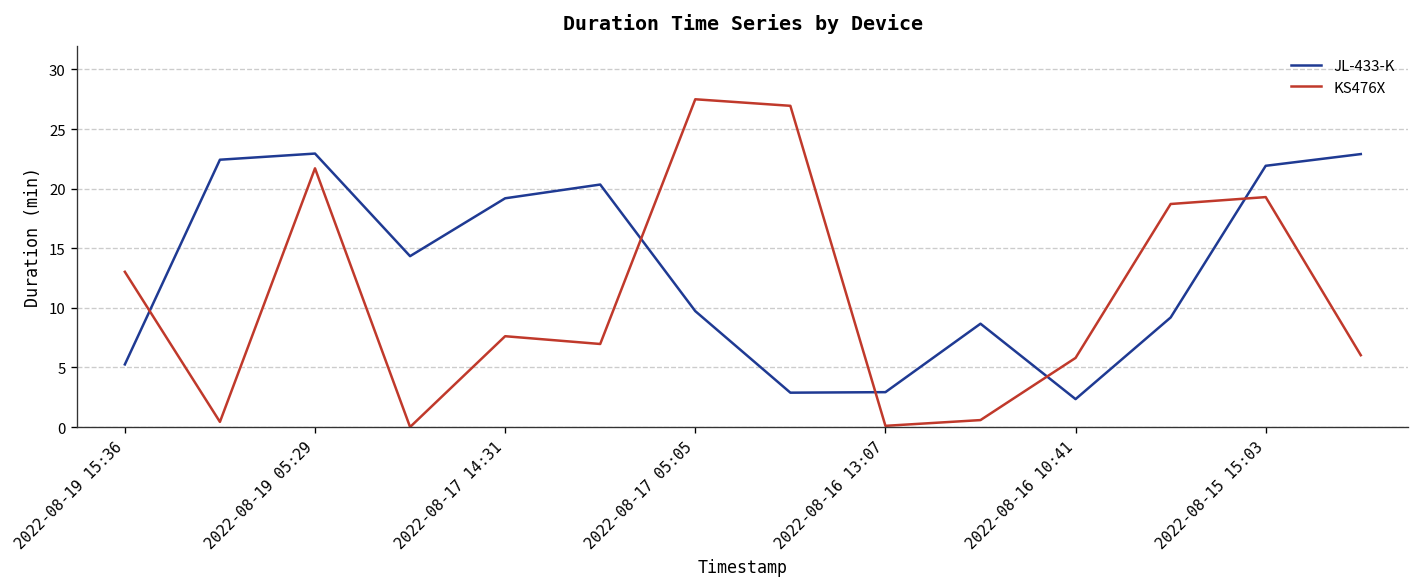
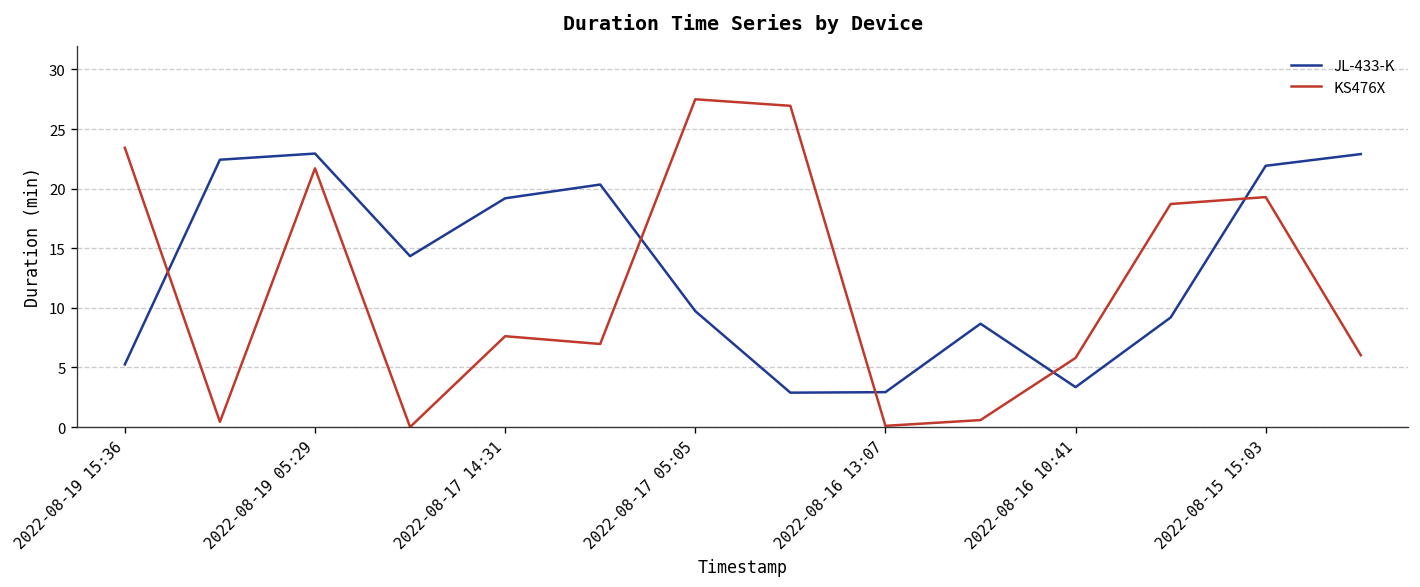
KS476X, 2022-08-19 15:36: 13 -> 23
JL-433-K, 2022-08-16 10:41: 2 -> 3
